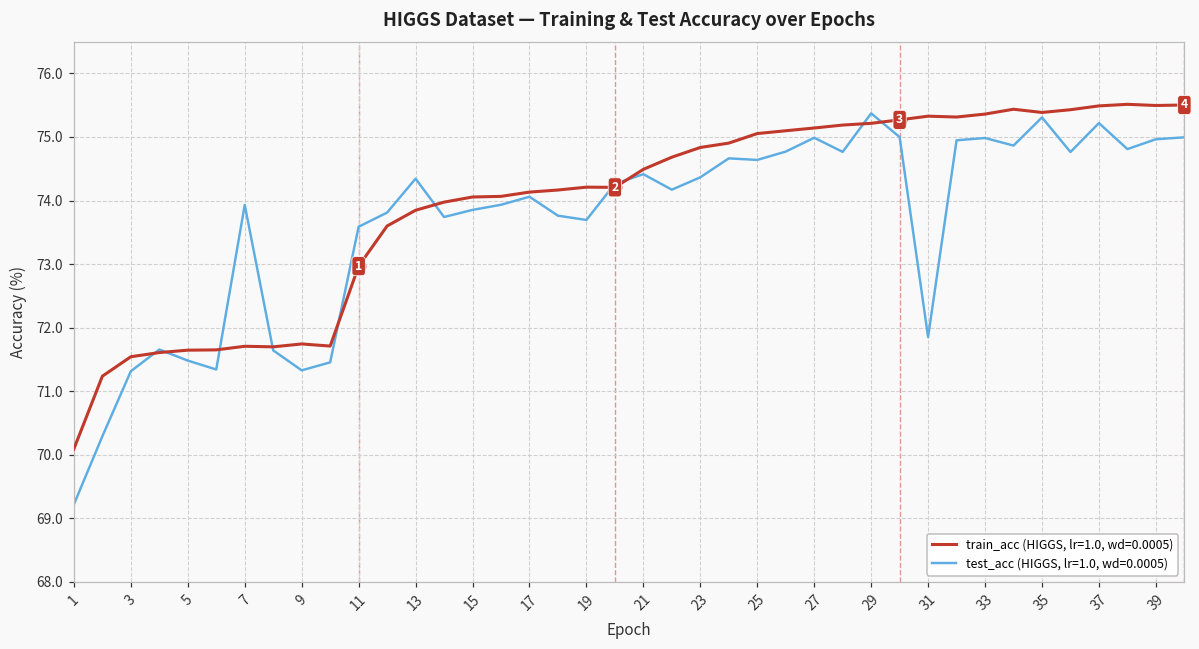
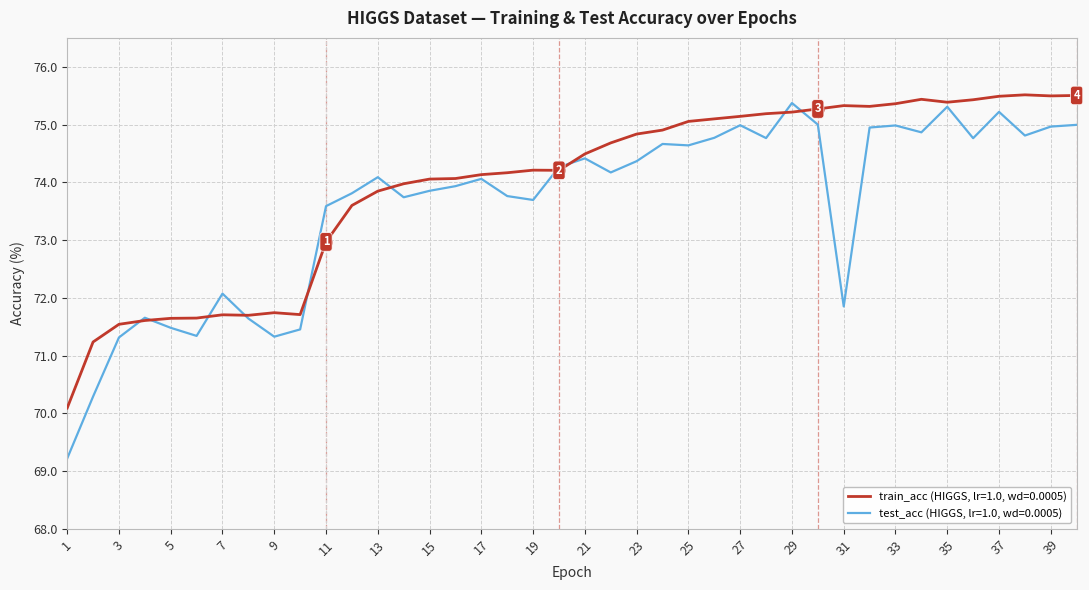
test_acc (HIGGS, lr=1.0, wd=0.0005), 7: 73.9 -> 72.1
test_acc (HIGGS, lr=1.0, wd=0.0005), 13: 74.3 -> 74.1
